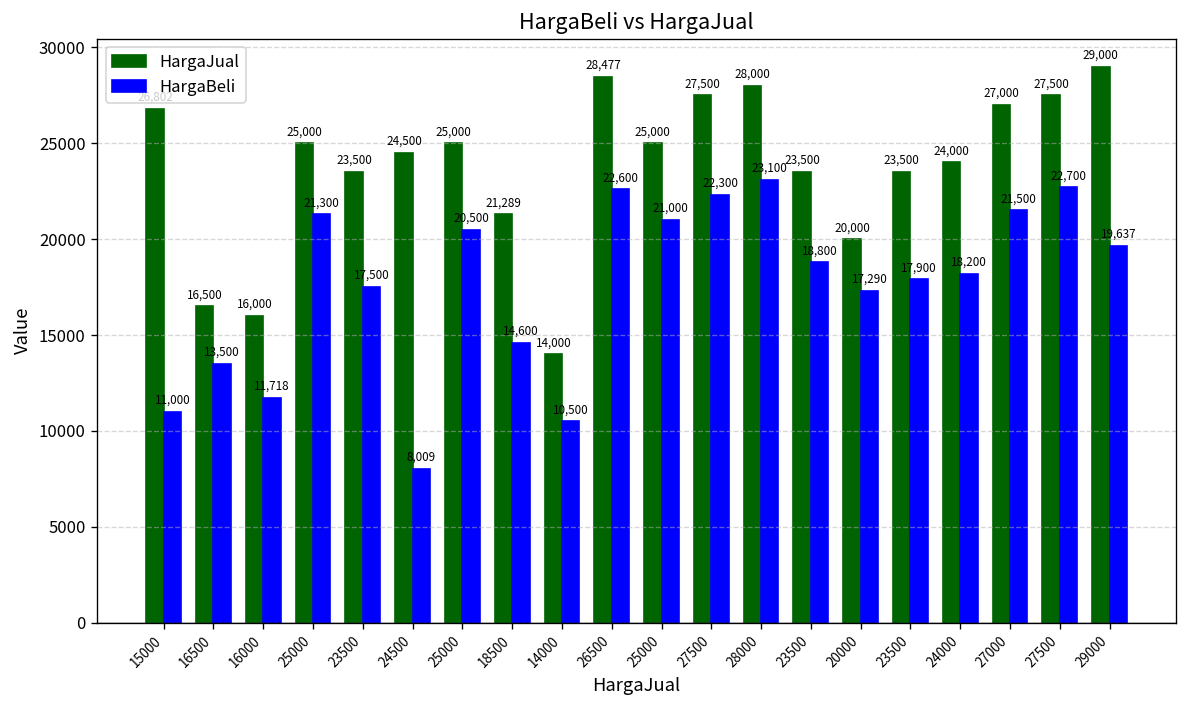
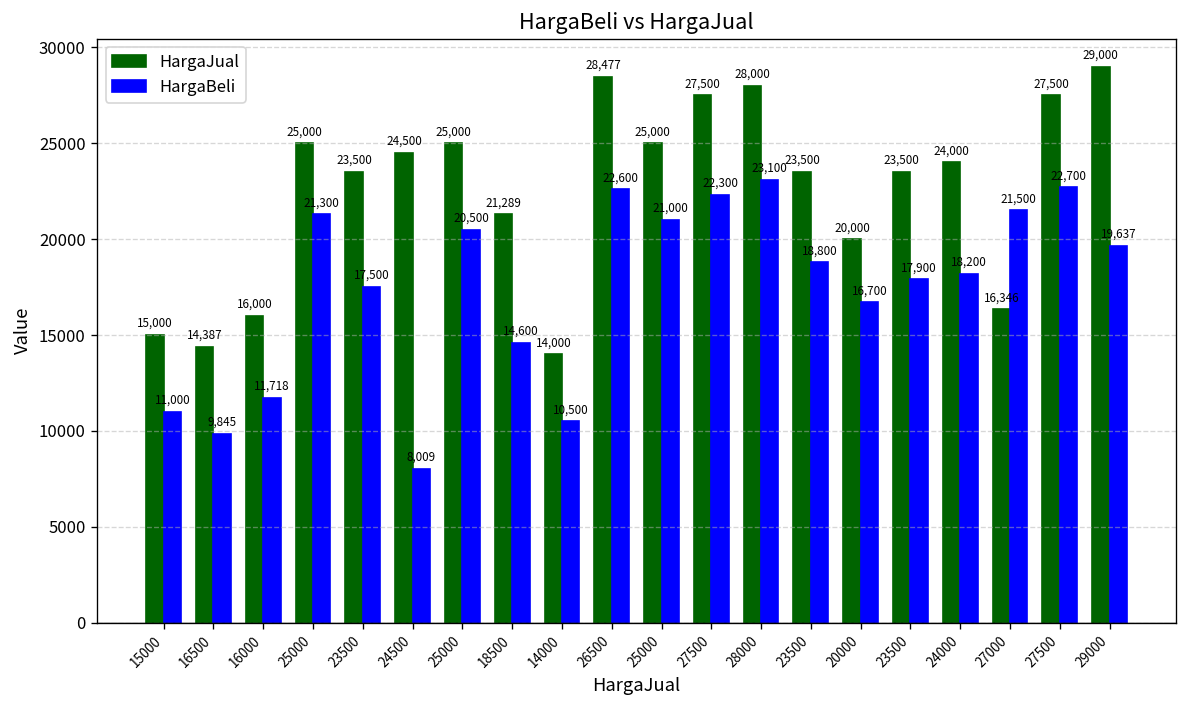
HargaJual, 15000: 26800 -> 15000
HargaJual, 16500: 16,500 -> 14,387
HargaBeli, 16500: 13,500 -> 9,845
HargaBeli, 20000: 17,290 -> 16,700
HargaJual, 27000: 27,000 -> 16,346
